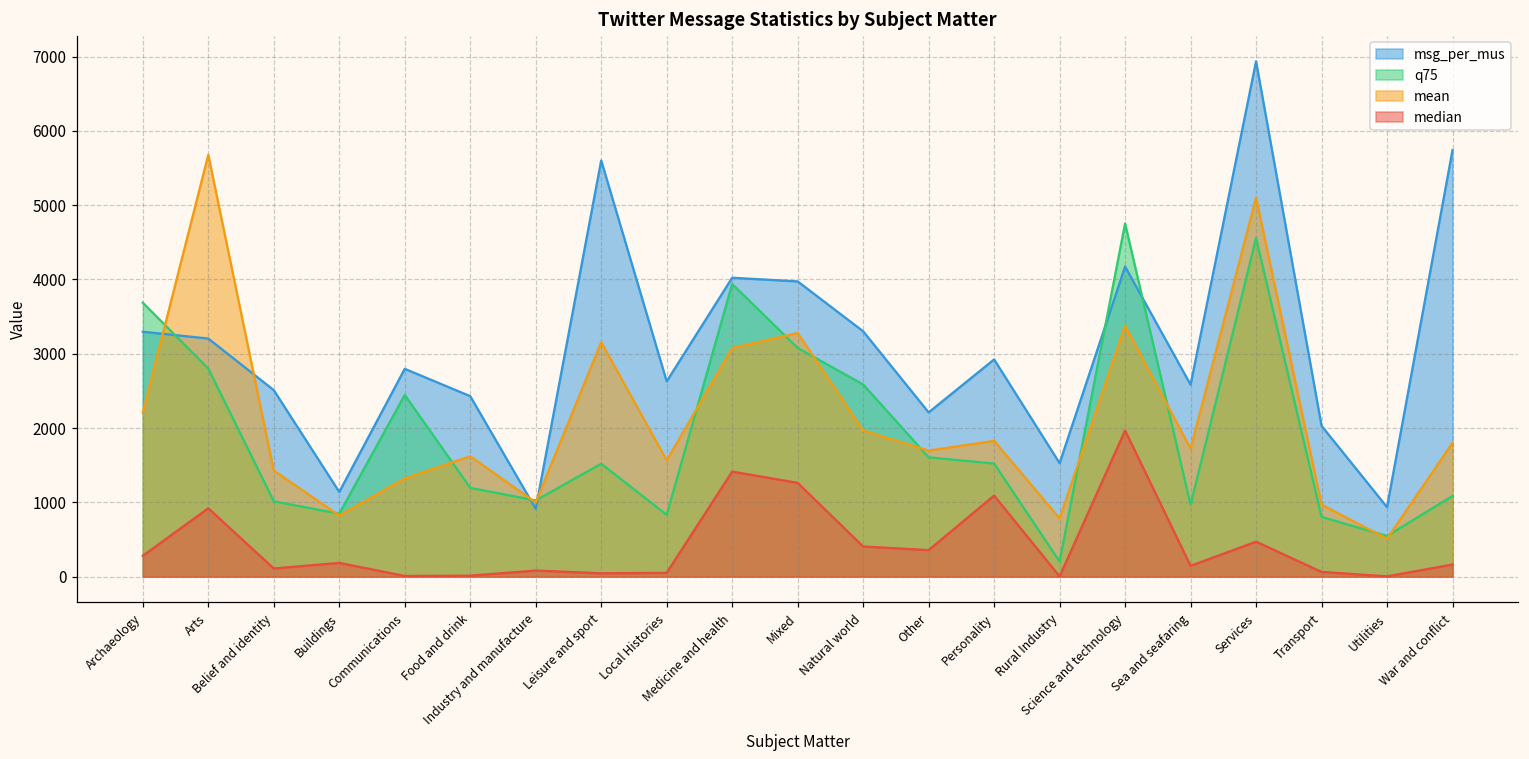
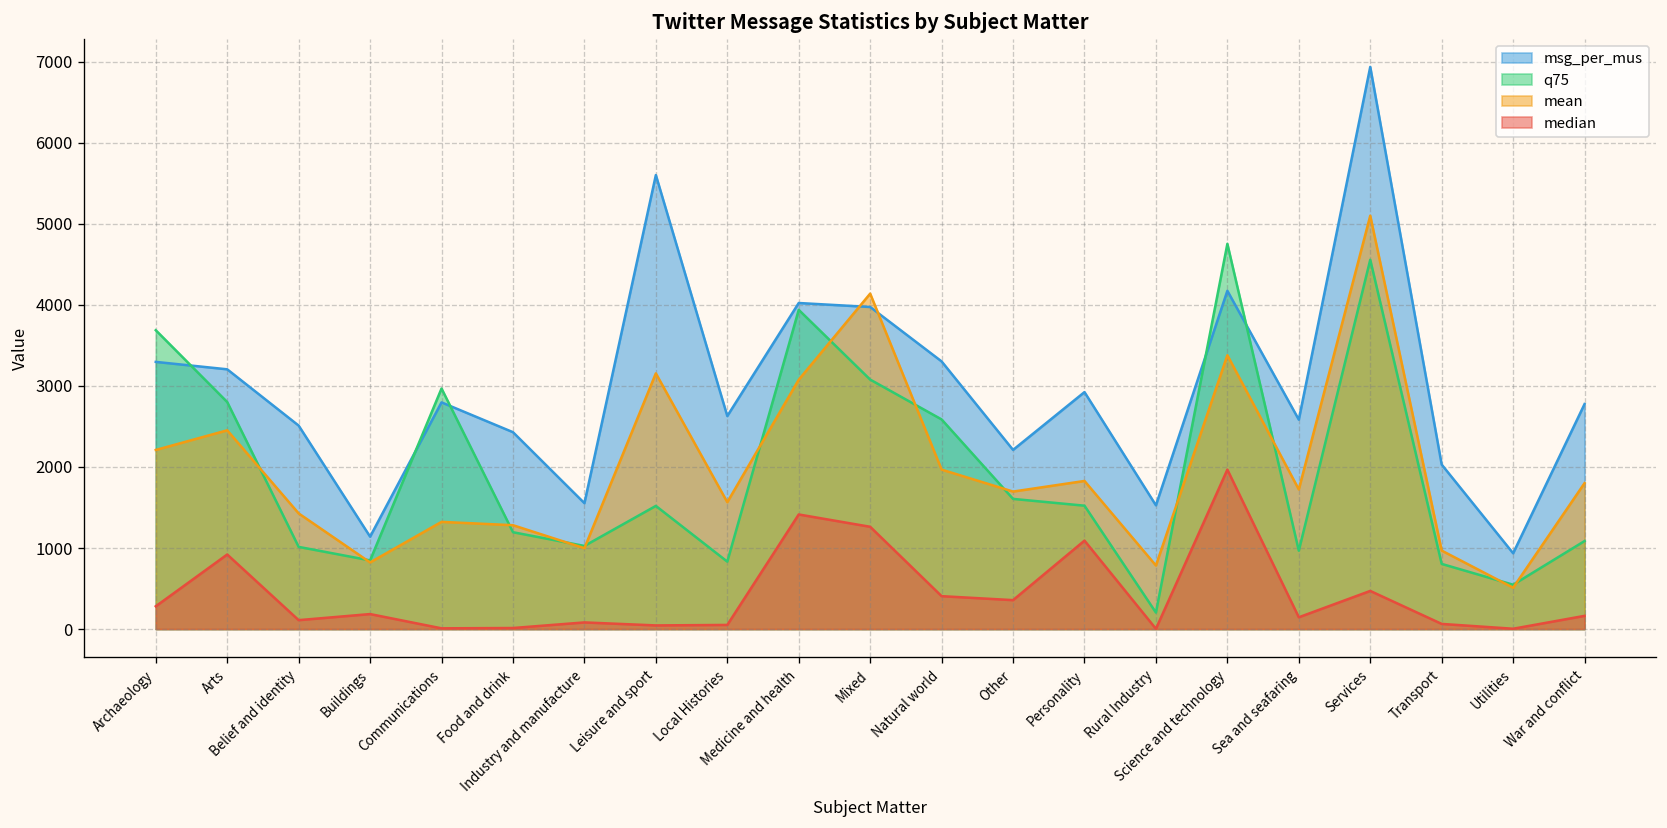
mean, Arts: 5700 -> 2500
q75, Communications: 2400 -> 3000
mean, Food and drink: 1600 -> 1300
msg_per_mus, Industry and manufacture: 900 -> 1600
mean, Mixed: 3300 -> 4100
msg_per_mus, War and conflict: 5700 -> 2800
